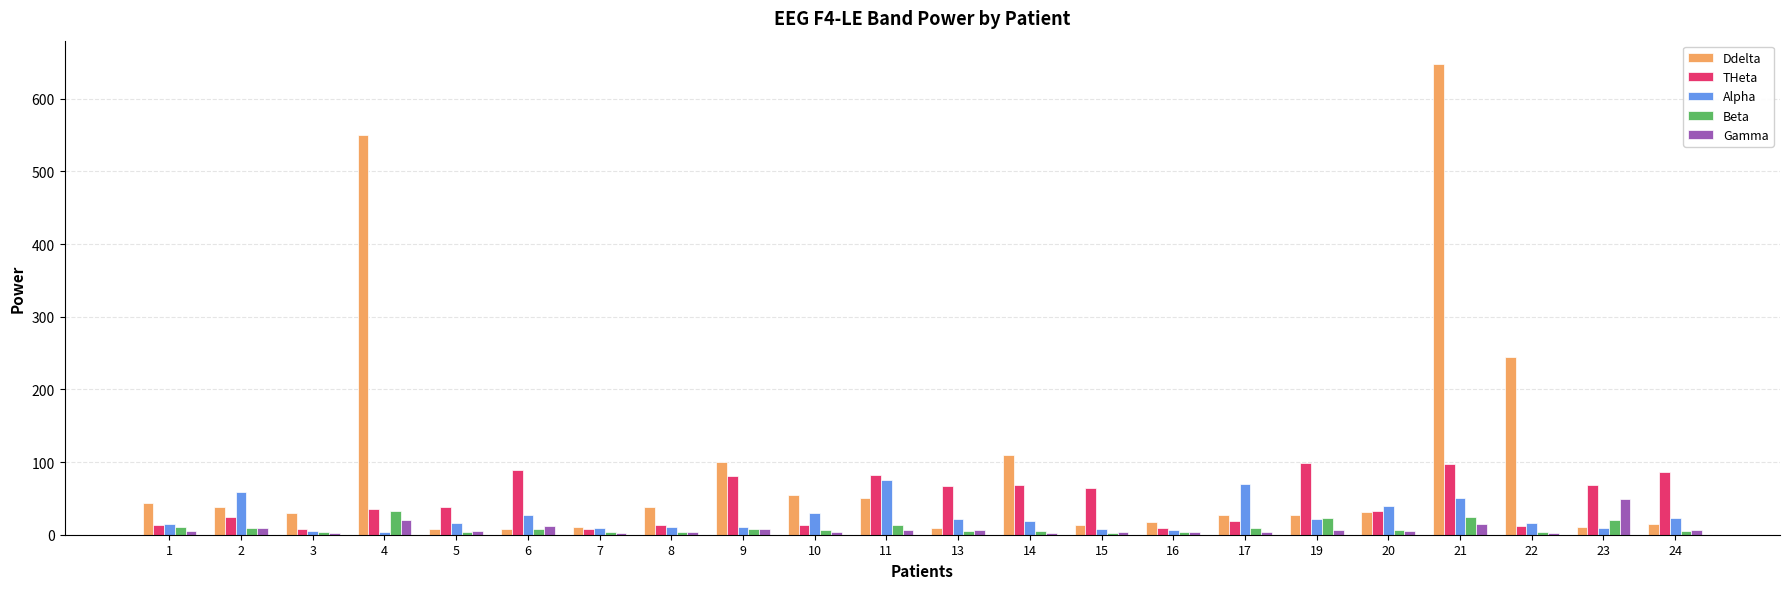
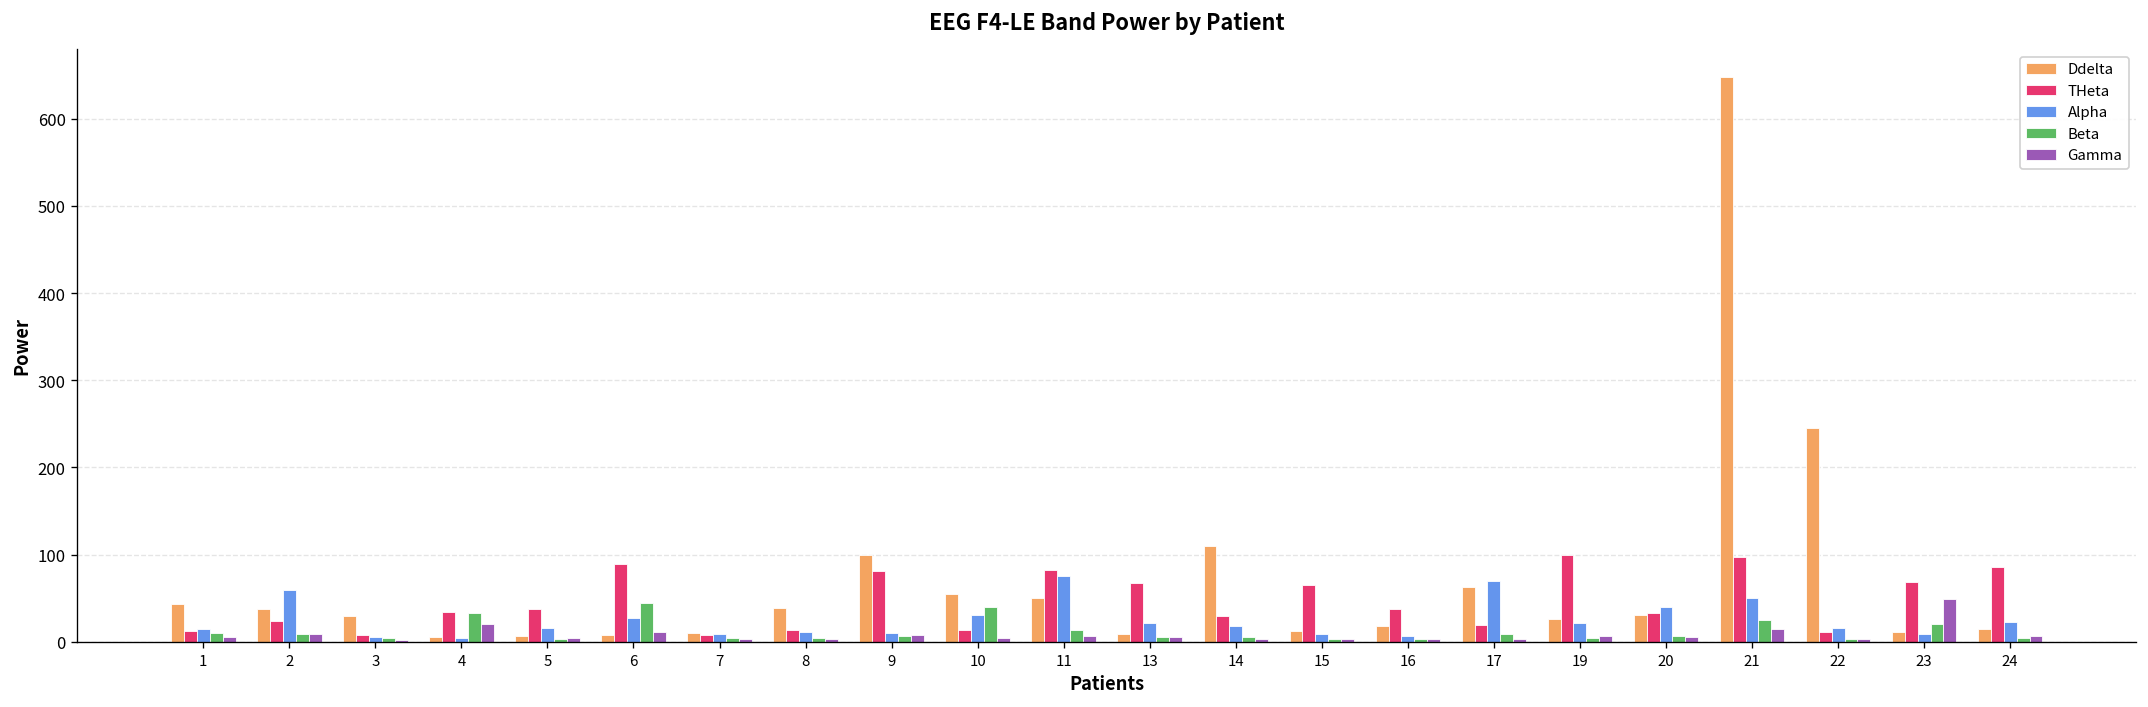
Ddelta, 4: 550 -> 10
Beta, 6: 10 -> 40
Beta, 10: 10 -> 40
THeta, 14: 70 -> 30
THeta, 16: 10 -> 40
Ddelta, 17: 30 -> 60
Beta, 19: 20 -> 0
